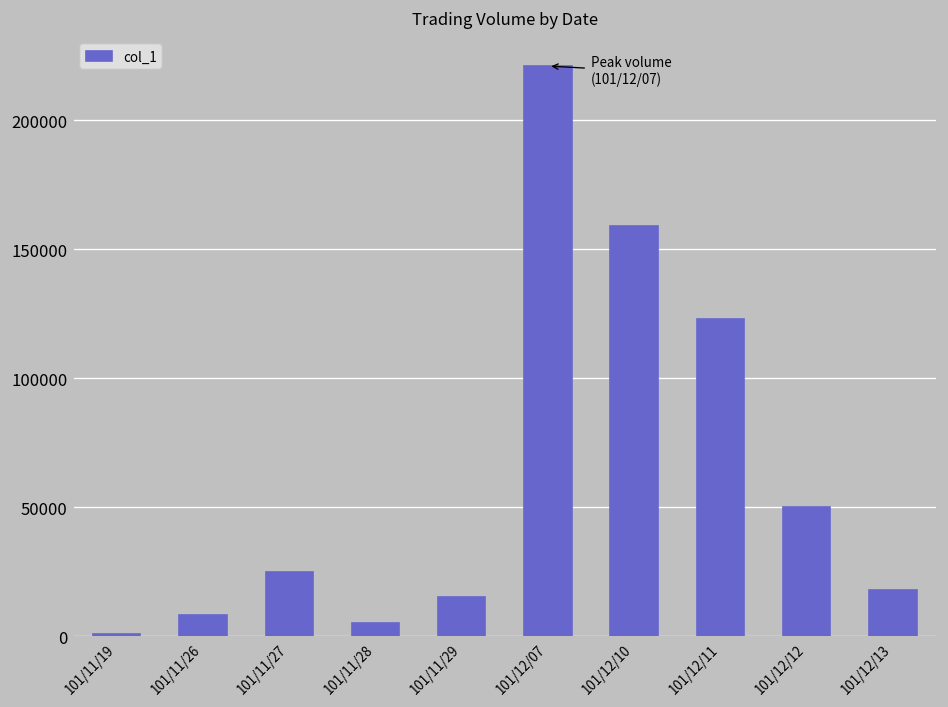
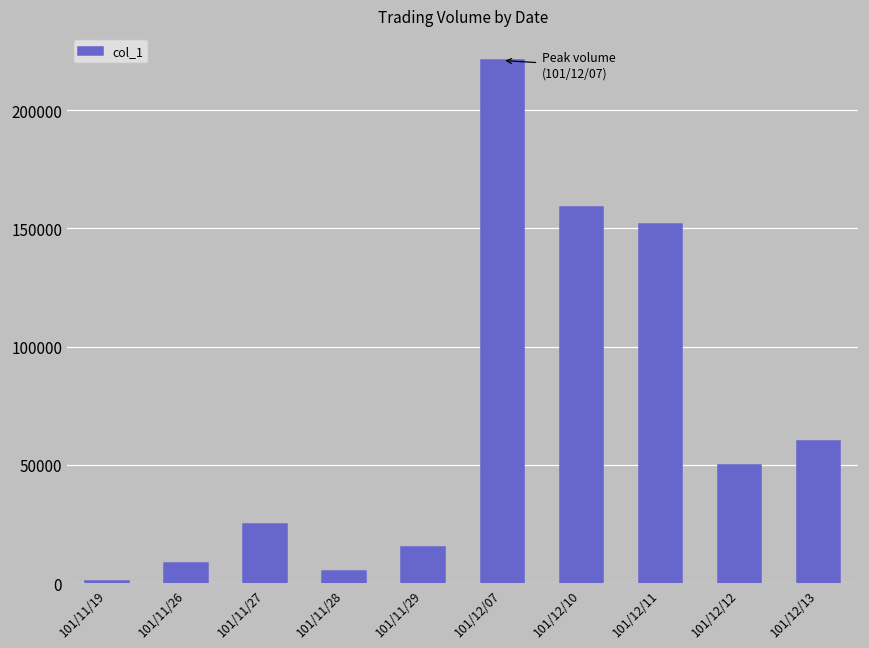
101/12/11: 123000 -> 152000
101/12/13: 18000 -> 60000
